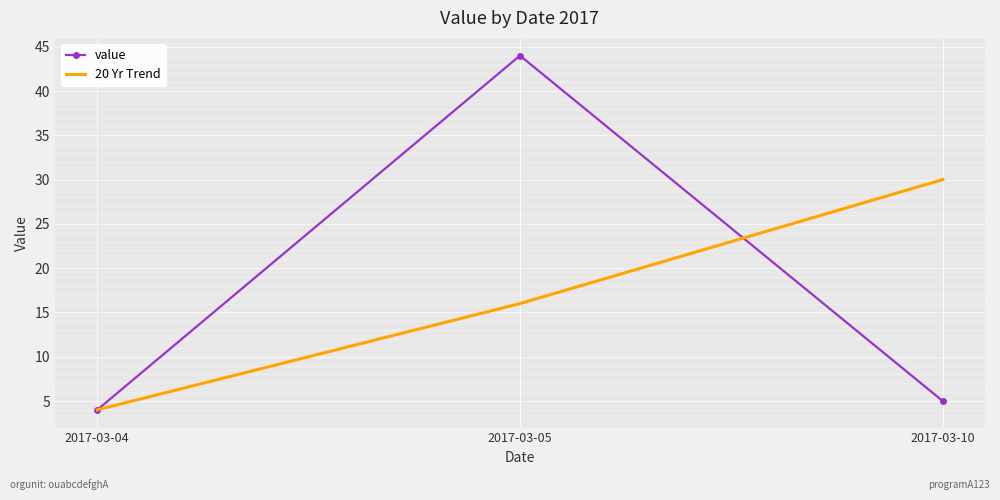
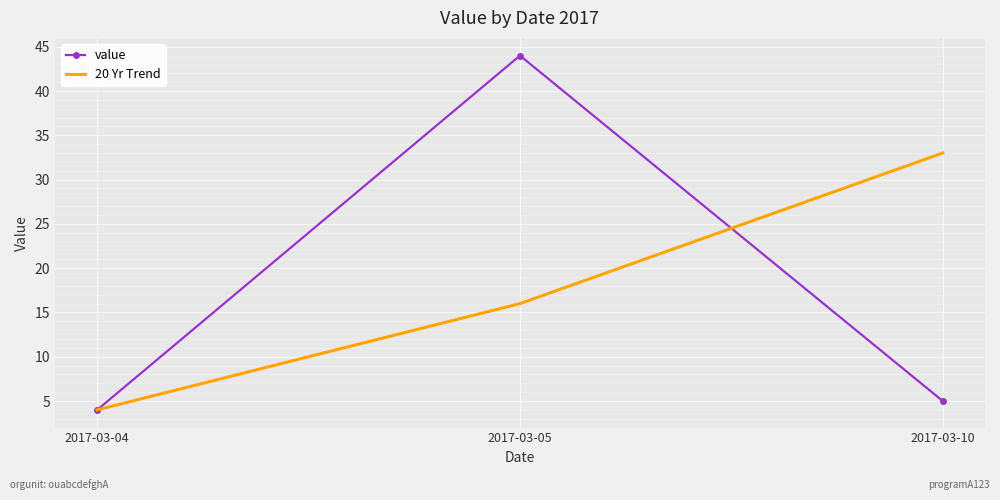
20 Yr Trend, 2017-03-10: 30 -> 33
